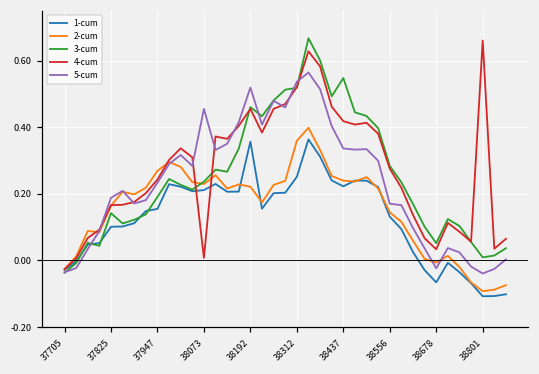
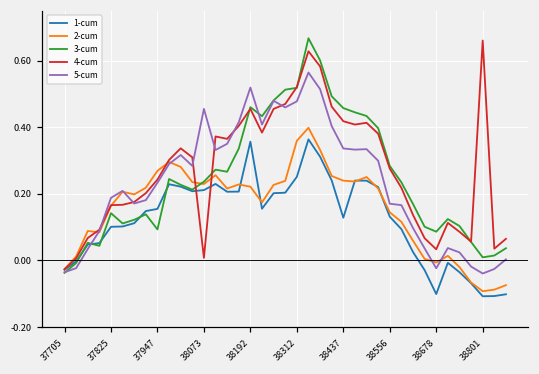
3-cum, 37947: 0.19 -> 0.09
5-cum, 38312: 0.54 -> 0.48
1-cum, 38437: 0.22 -> 0.13
3-cum, 38437: 0.55 -> 0.46
1-cum, 38678: -0.07 -> -0.10
3-cum, 38678: 0.05 -> 0.09
